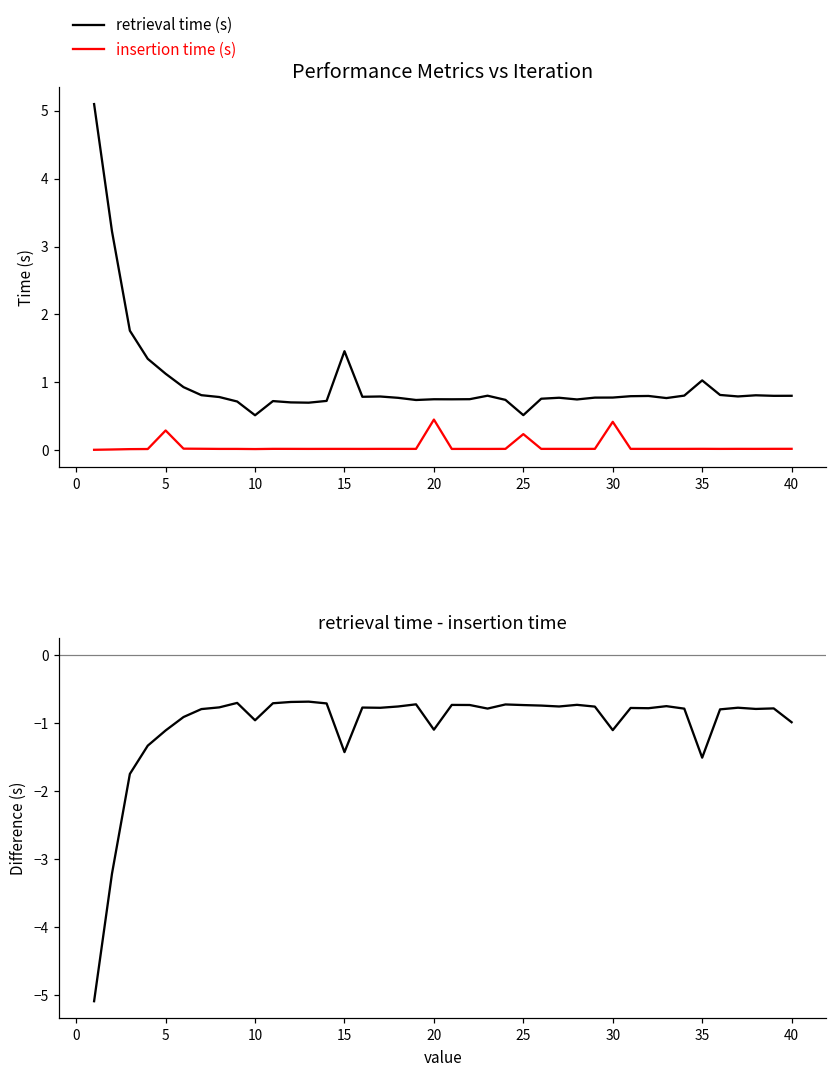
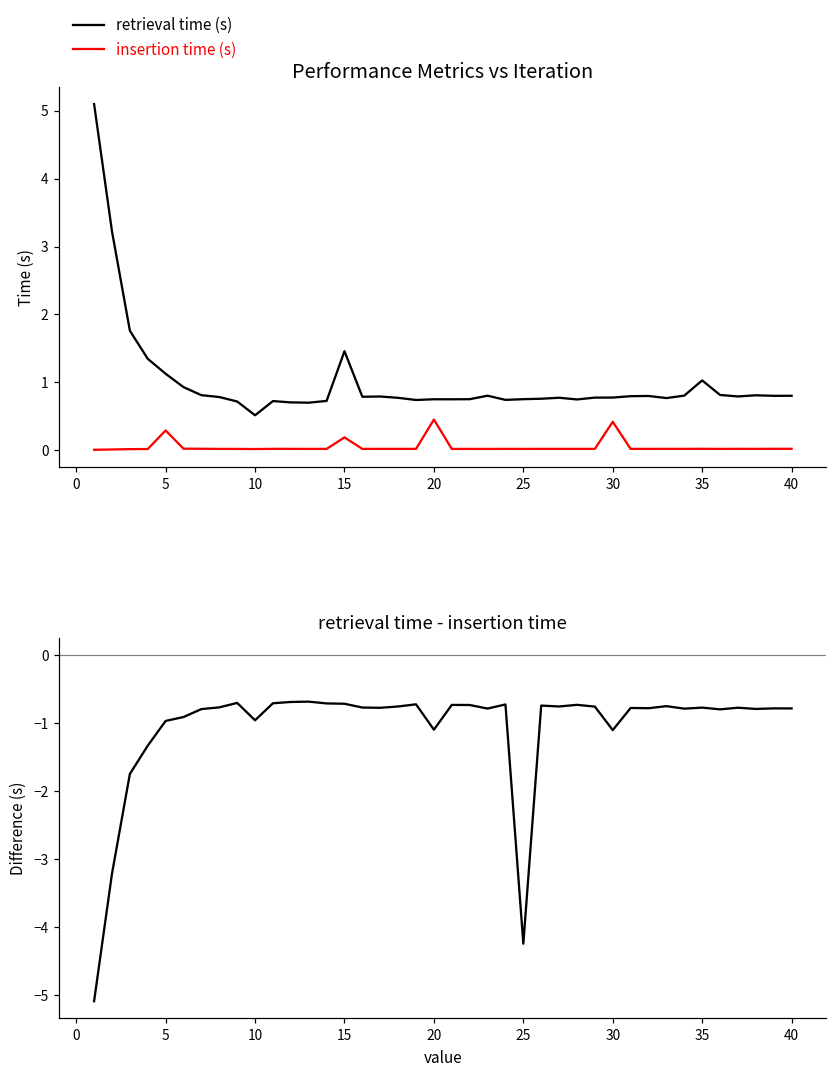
Performance Metrics vs Iteration, insertion time (s), 15: 0.0 -> 0.2
Performance Metrics vs Iteration, retrieval time (s), 25: 0.5 -> 0.8
Performance Metrics vs Iteration, insertion time (s), 25: 0.2 -> 0.0
retrieval time - insertion time, 5: -1.1 -> -1.0
retrieval time - insertion time, 15: -1.4 -> -0.7
retrieval time - insertion time, 25: -0.7 -> -4.2
retrieval time - insertion time, 35: -1.5 -> -0.8
retrieval time - insertion time, 40: -1.0 -> -0.8
